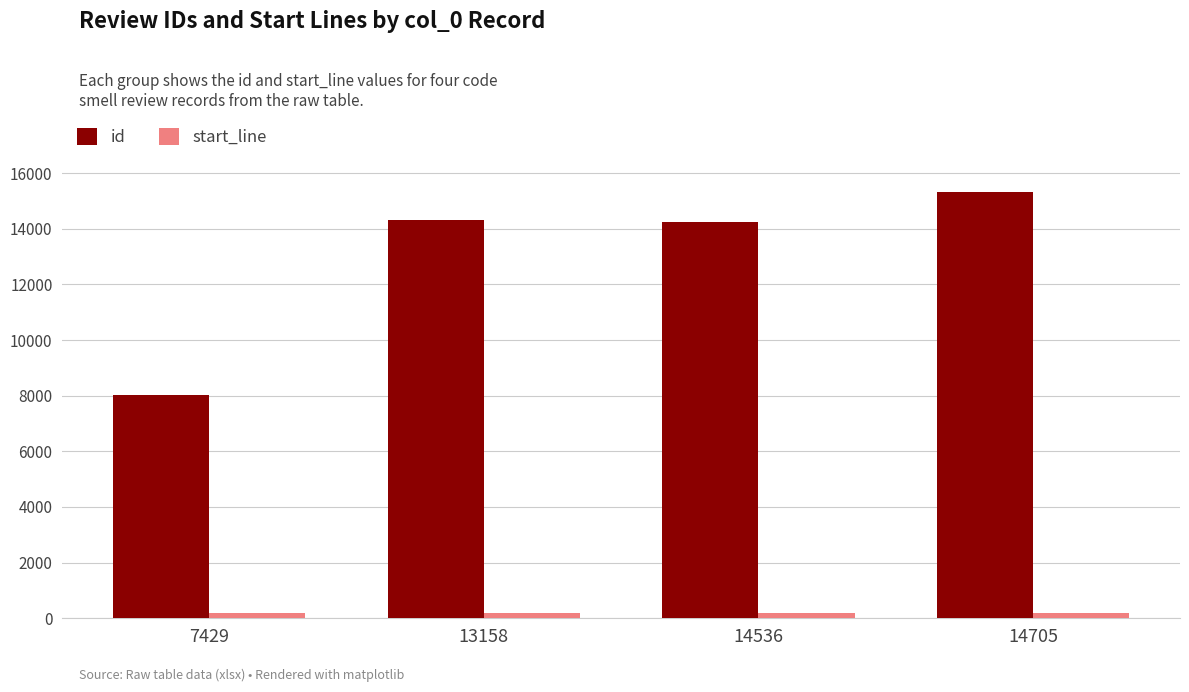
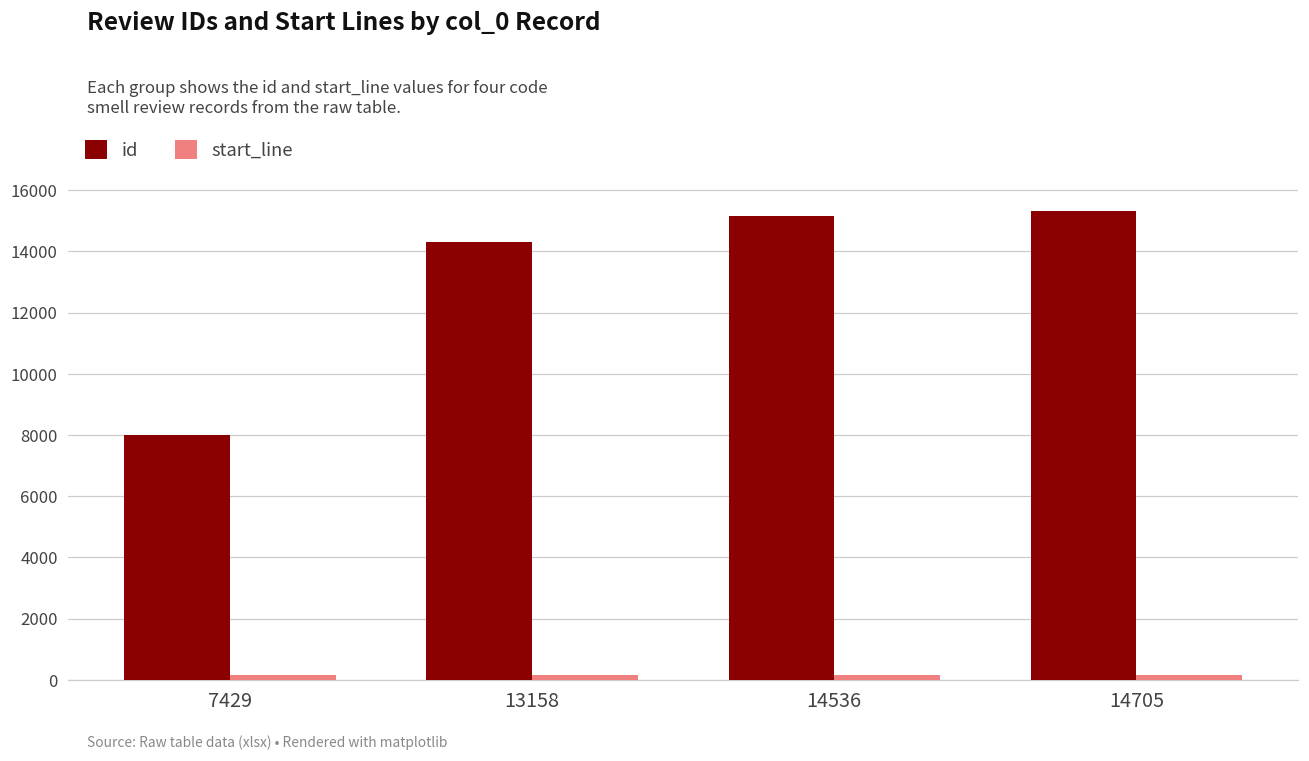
id, 14536: 14300 -> 15200
